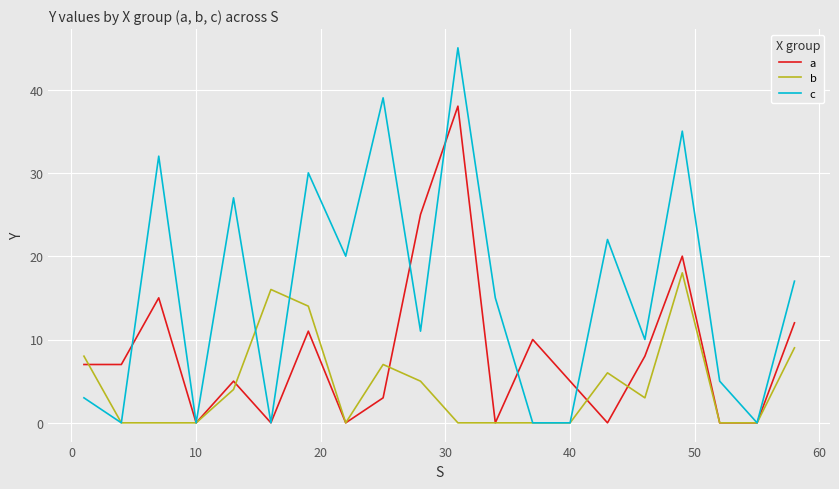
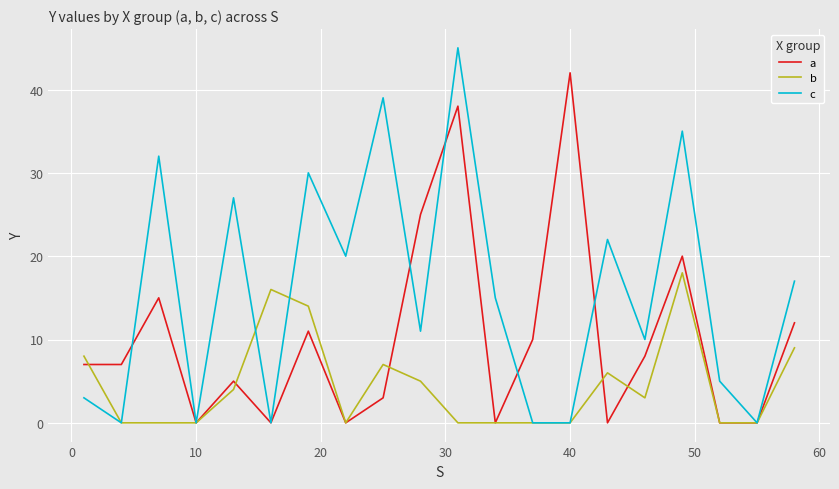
a, 40: 5 -> 42
